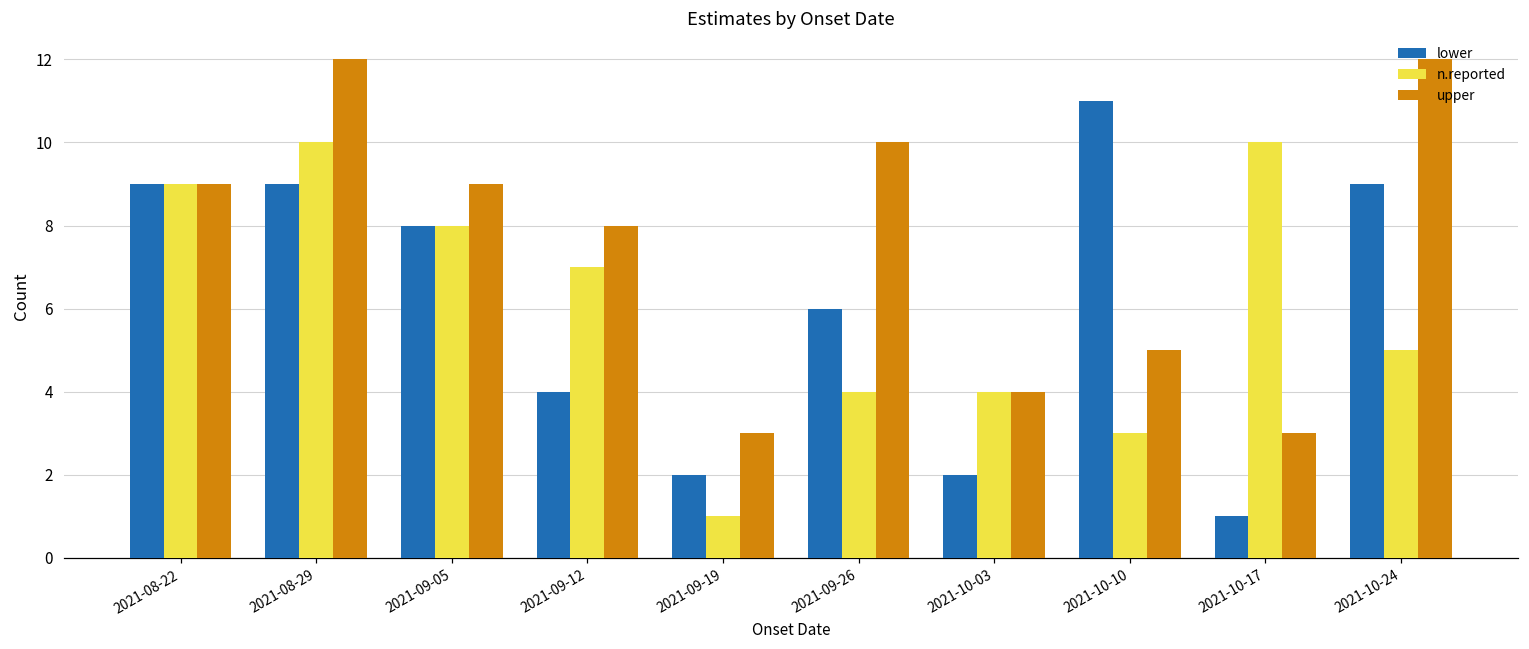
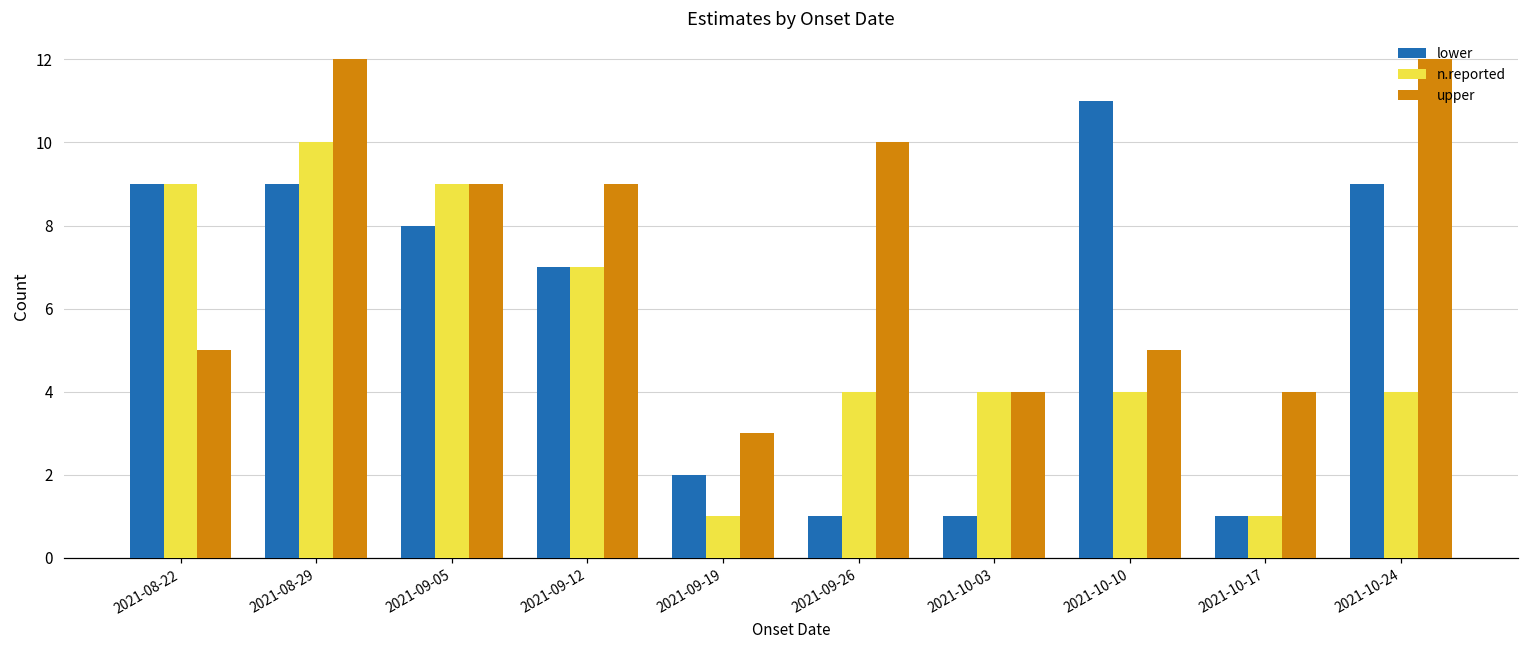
upper, 2021-08-22: 9 -> 5
n.reported, 2021-09-05: 8 -> 9
lower, 2021-09-12: 4 -> 7
upper, 2021-09-12: 8 -> 9
lower, 2021-09-26: 6 -> 1
lower, 2021-10-03: 2 -> 1
n.reported, 2021-10-10: 3 -> 4
n.reported, 2021-10-17: 10 -> 1
upper, 2021-10-17: 3 -> 4
n.reported, 2021-10-24: 5 -> 4
